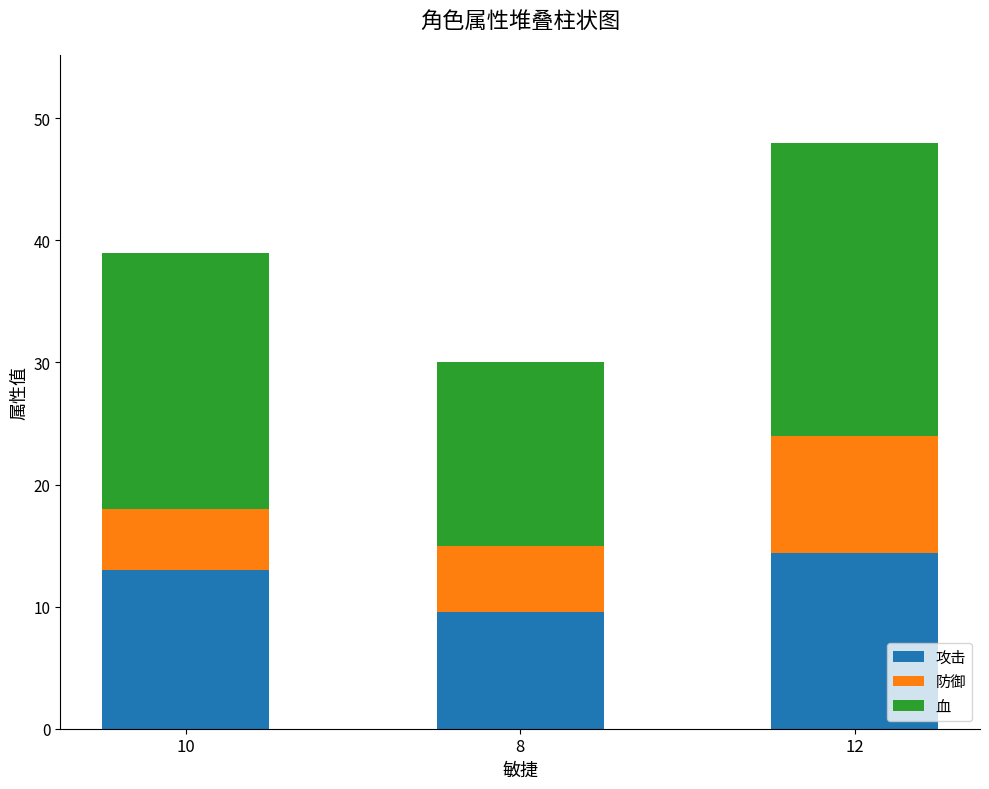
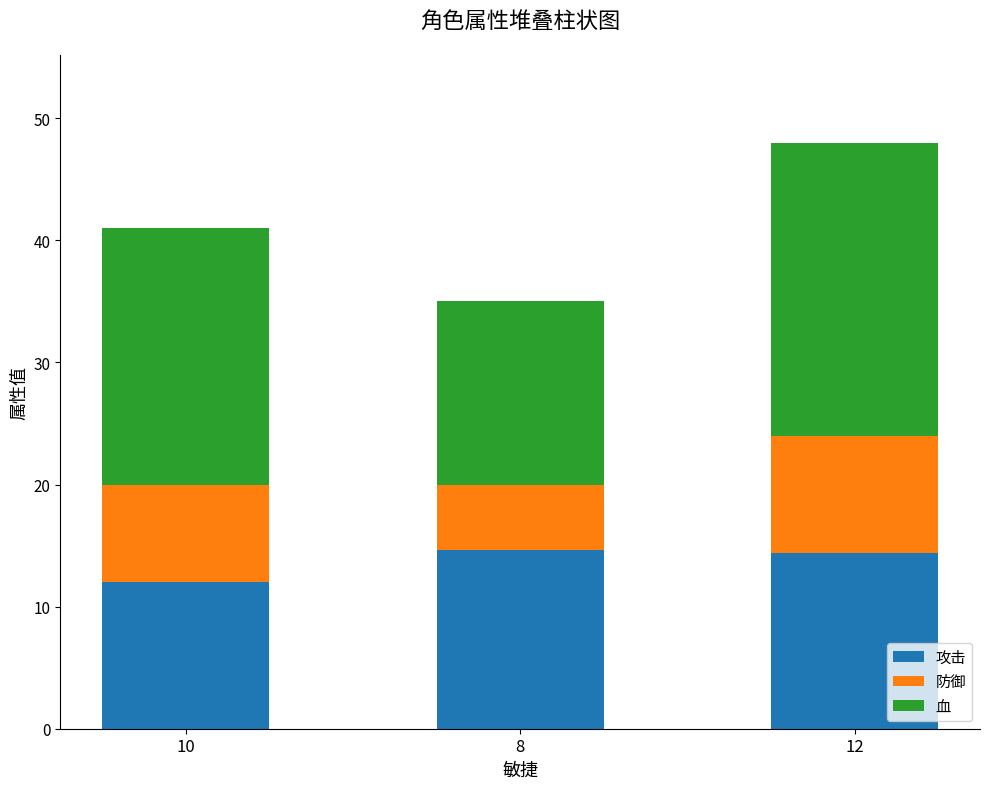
攻击, 10: 13 -> 12
防御, 10: 5 -> 8
攻击, 8: 9.6 -> 14.6
